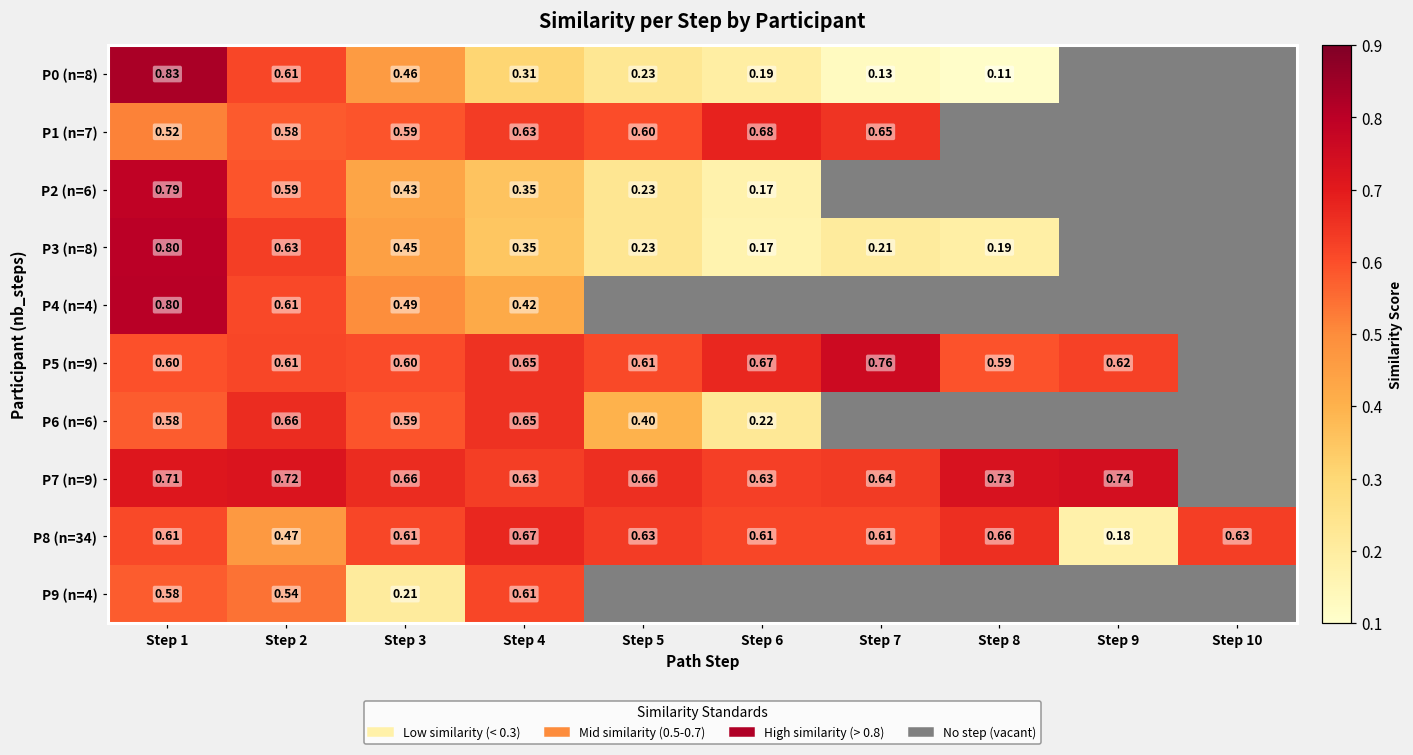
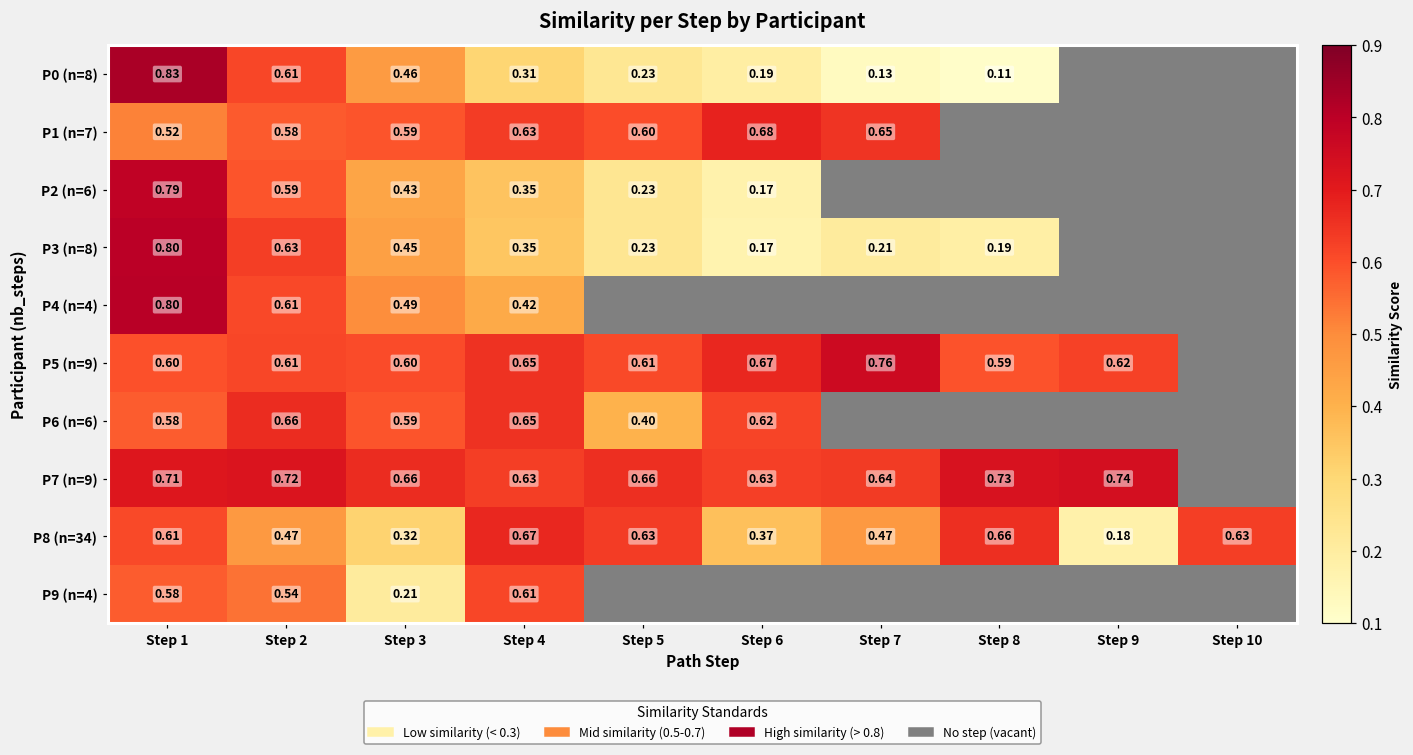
P6 (n=6), Step 6: 0.22 -> 0.62
P8 (n=34), Step 3: 0.61 -> 0.32
P8 (n=34), Step 6: 0.61 -> 0.37
P8 (n=34), Step 7: 0.61 -> 0.47
